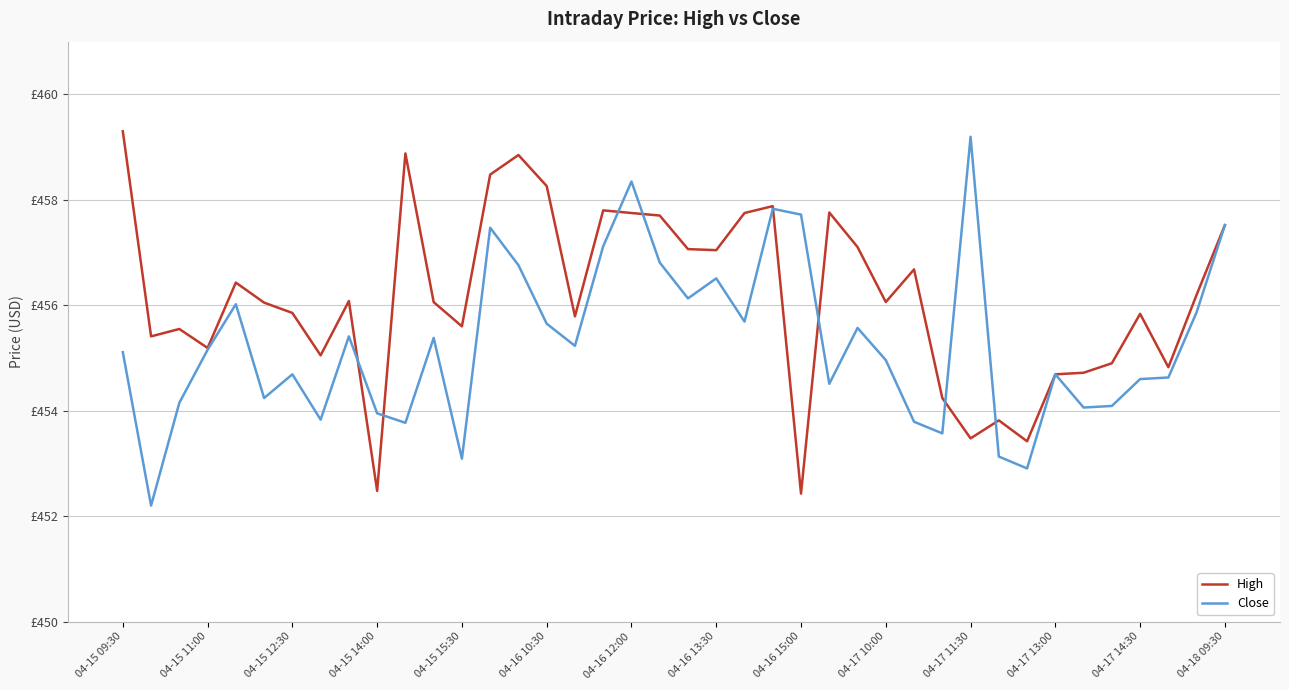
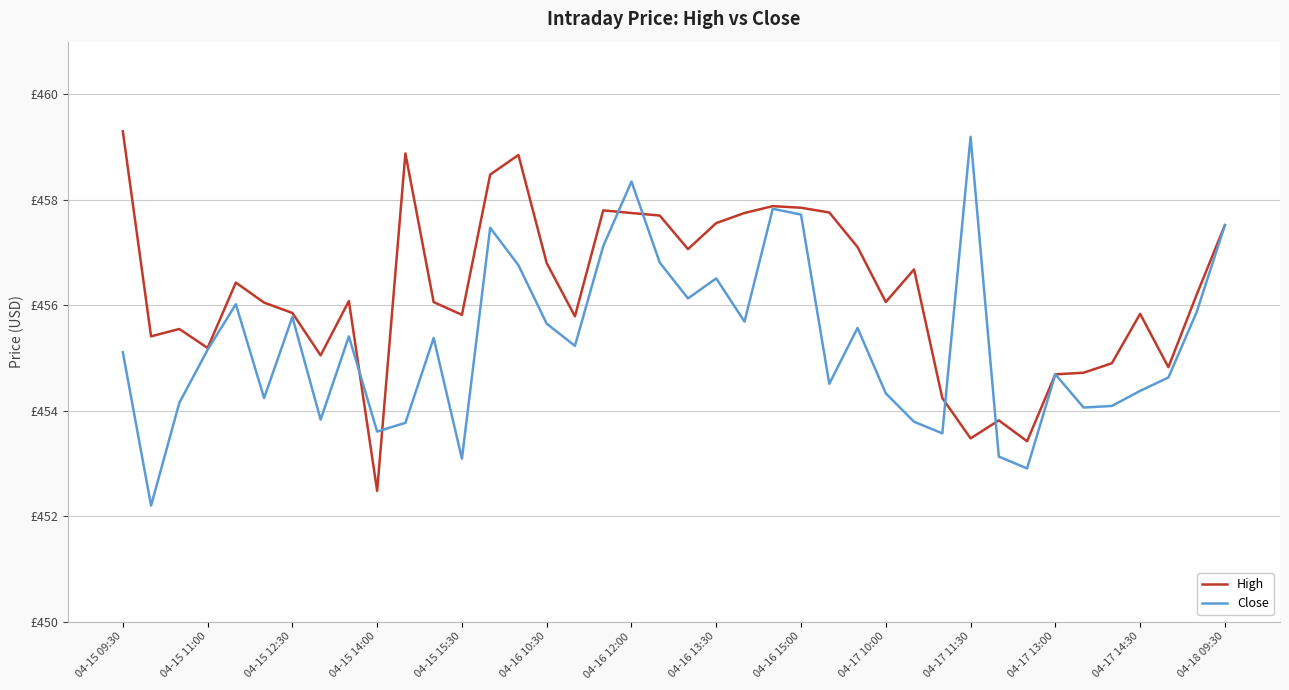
Close, 04-15 12:30: £454.7 -> £455.8
Close, 04-15 14:00: £454.0 -> £453.6
High, 04-15 15:30: £455.6 -> £455.8
High, 04-16 10:30: £458.3 -> £456.8
High, 04-16 13:30: £457.0 -> £457.6
High, 04-16 15:00: £452.4 -> £457.9
Close, 04-17 10:00: £455.0 -> £454.3
Close, 04-17 14:30: £454.6 -> £454.4
